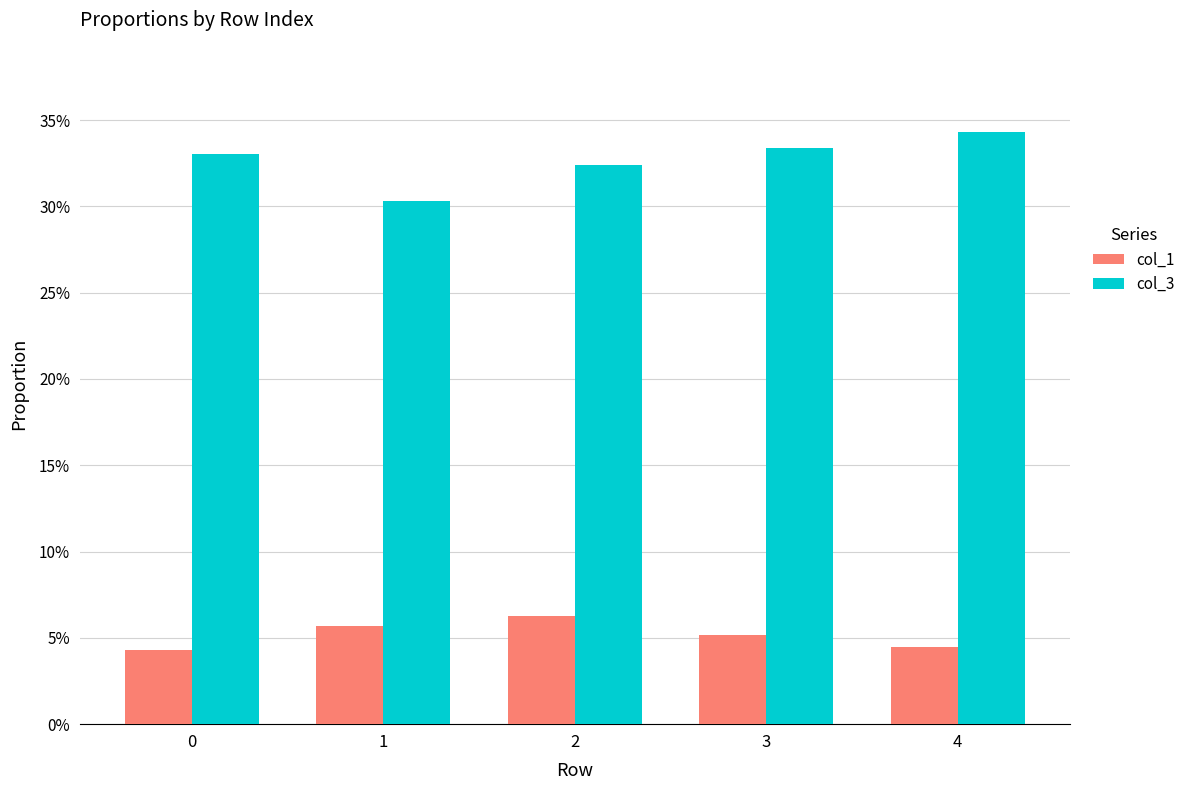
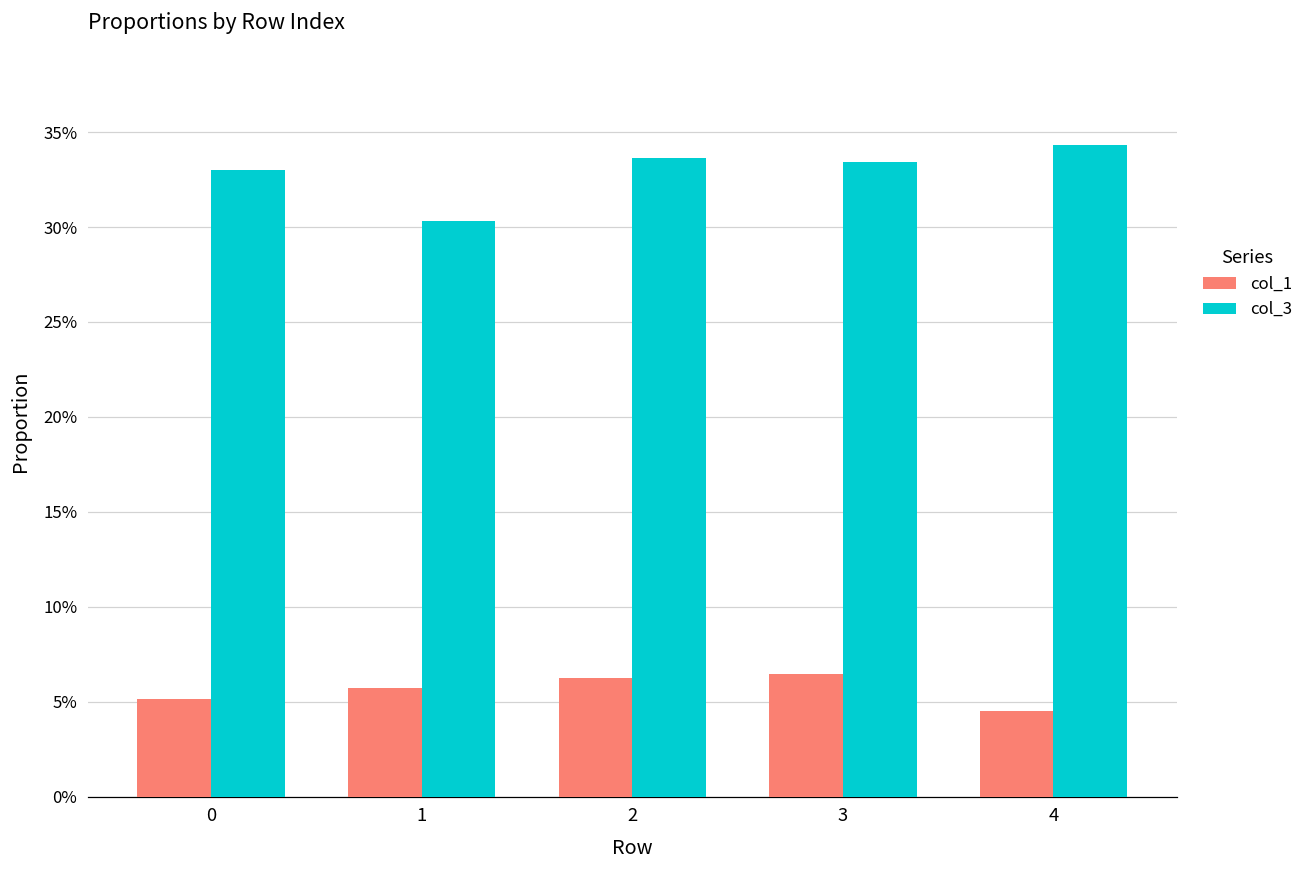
col_1, 0: 4.3% -> 5.1%
col_3, 2: 32.4% -> 33.6%
col_1, 3: 5.2% -> 6.4%
